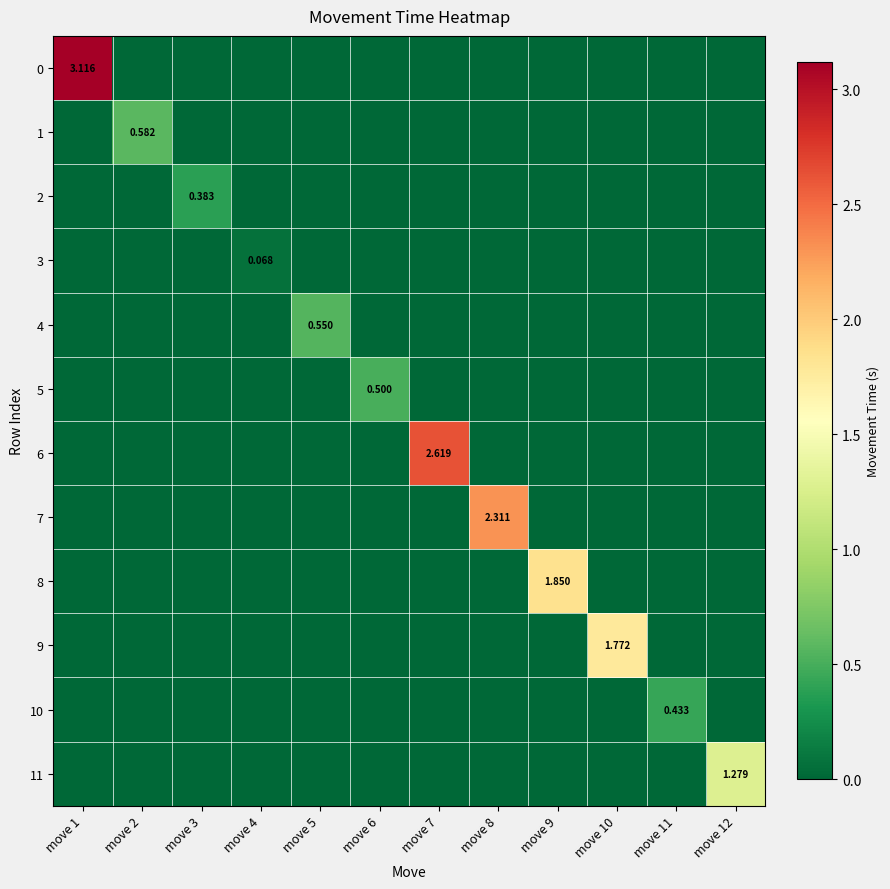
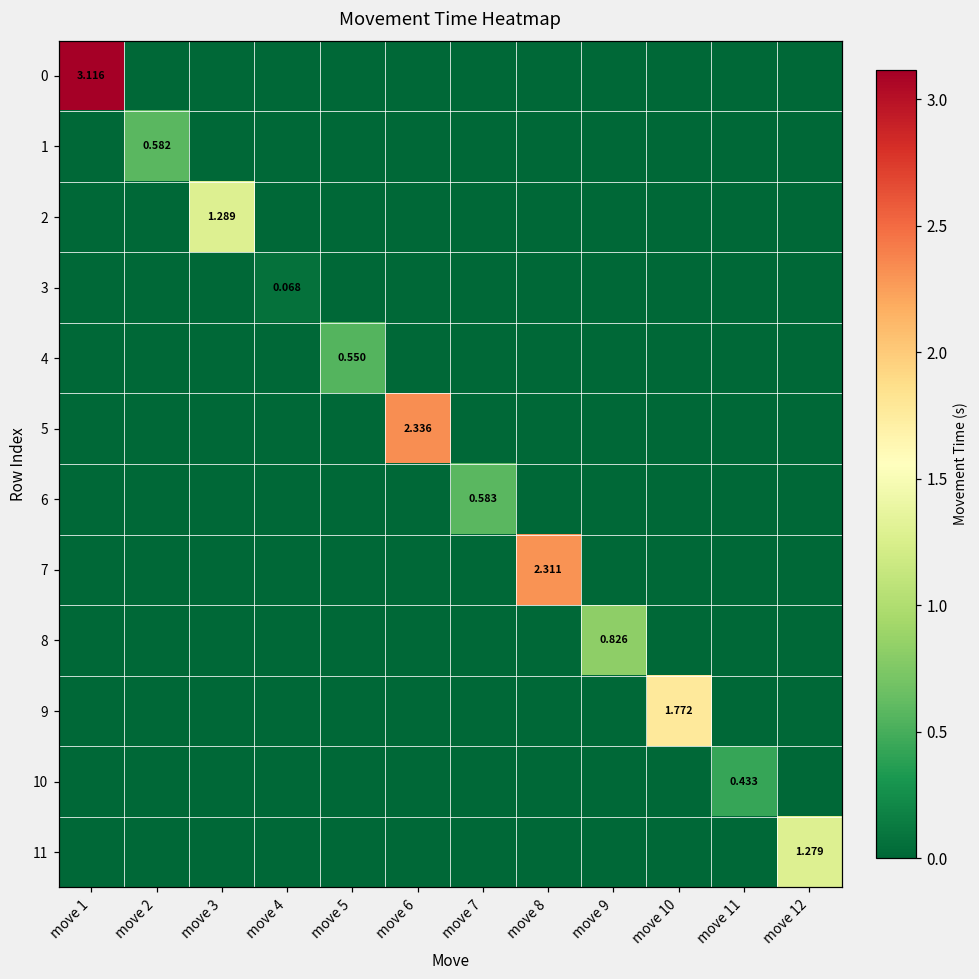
2, move 3: 0.383 -> 1.289
5, move 6: 0.500 -> 2.336
6, move 7: 2.619 -> 0.583
8, move 9: 1.850 -> 0.826
